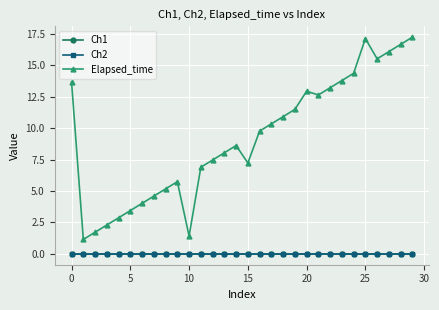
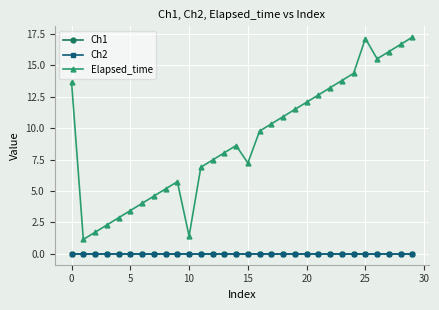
Elapsed_time, 20: 12.9 -> 12.1
